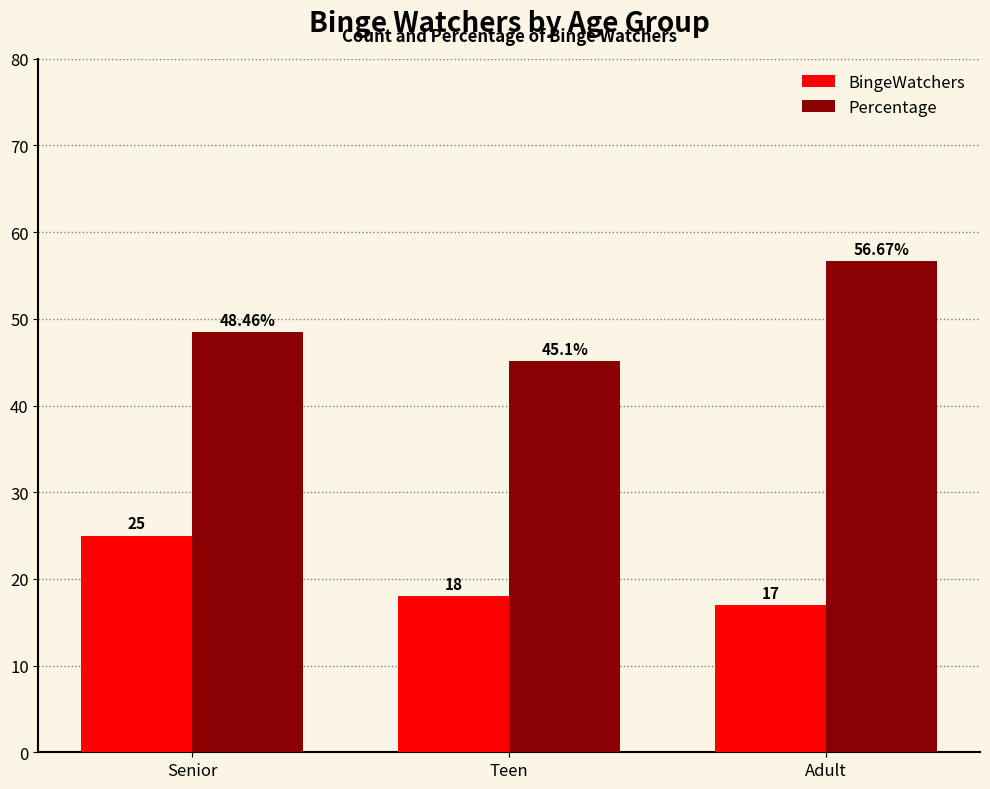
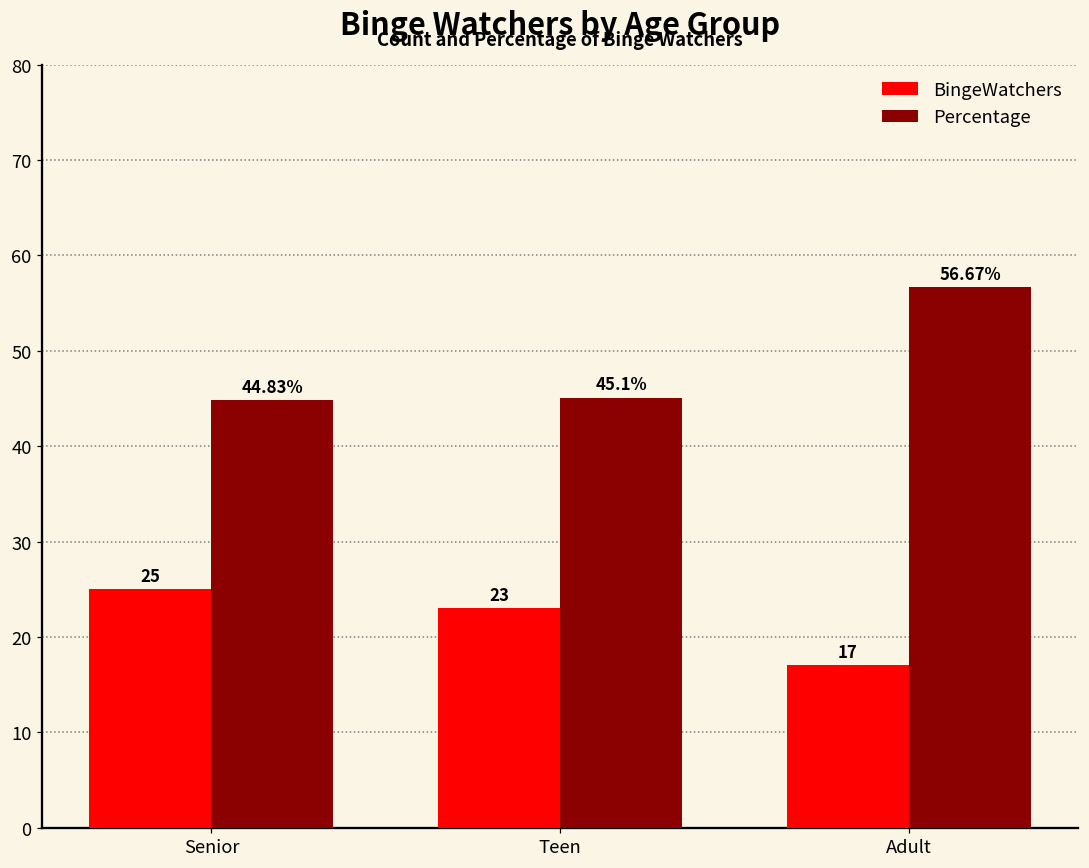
Percentage, Senior: 48.46% -> 44.83%
BingeWatchers, Teen: 18 -> 23
